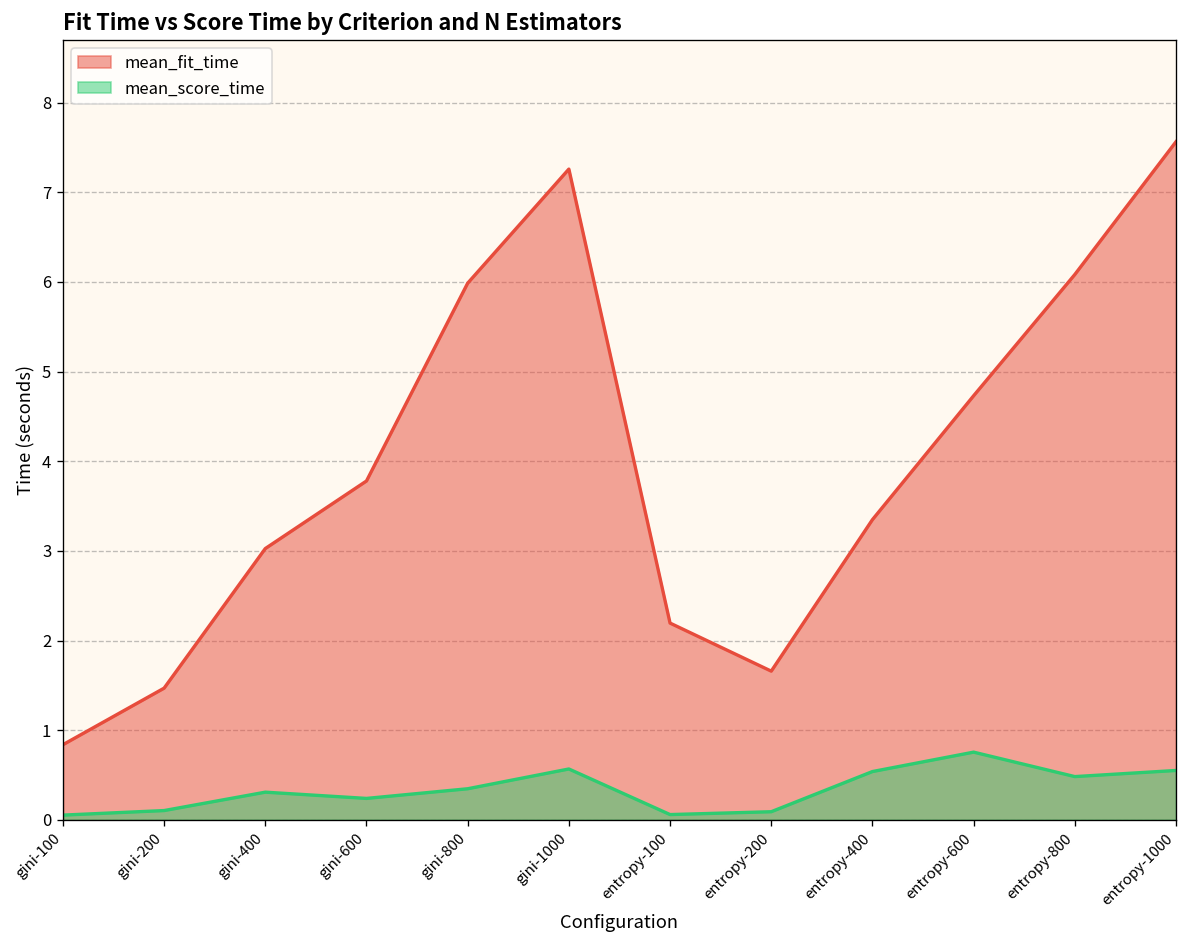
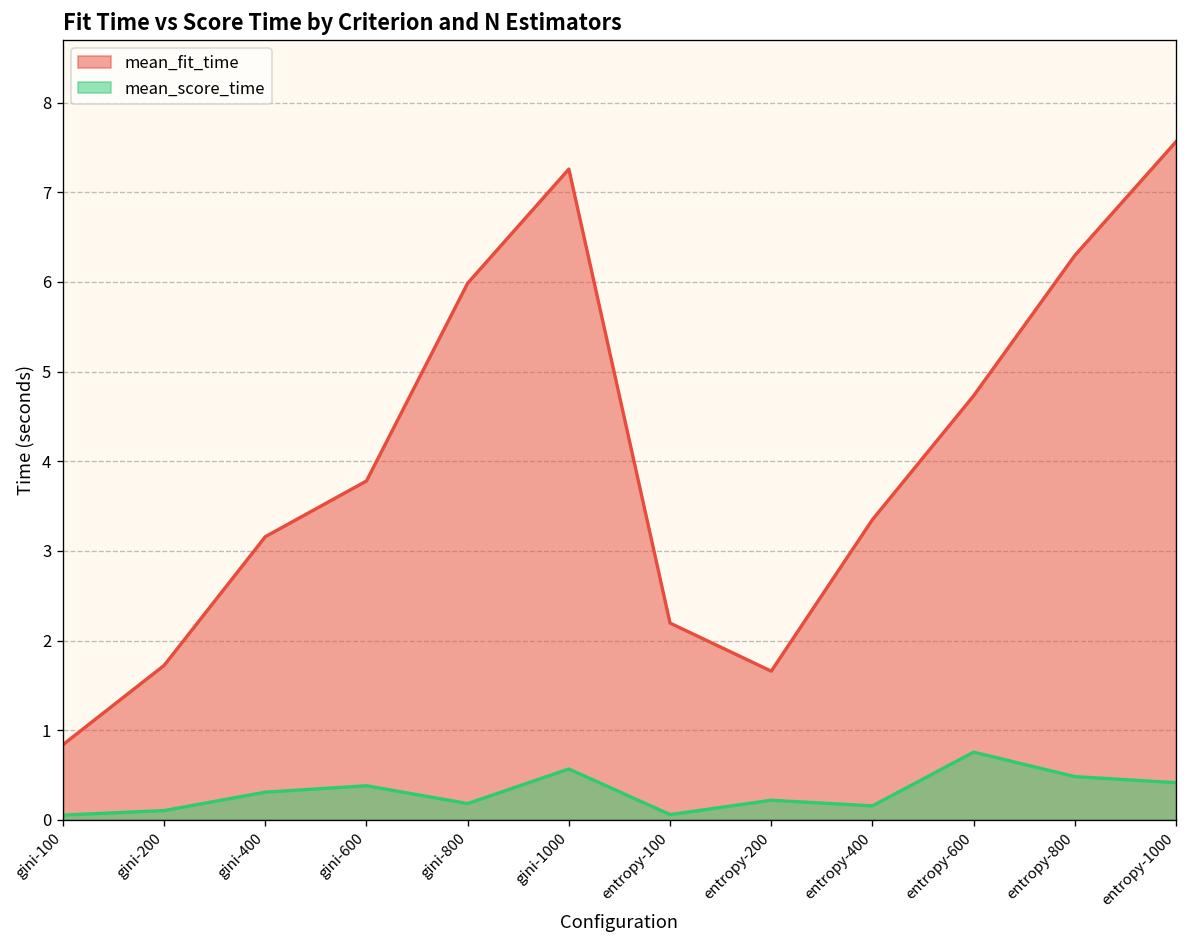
mean_fit_time, gini-200: 1.5 -> 1.7
mean_fit_time, gini-400: 3.0 -> 3.2
mean_score_time, gini-600: 0.2 -> 0.4
mean_score_time, gini-800: 0.3 -> 0.2
mean_score_time, entropy-200: 0.1 -> 0.2
mean_score_time, entropy-400: 0.5 -> 0.2
mean_fit_time, entropy-800: 6.1 -> 6.3
mean_score_time, entropy-1000: 0.6 -> 0.4
